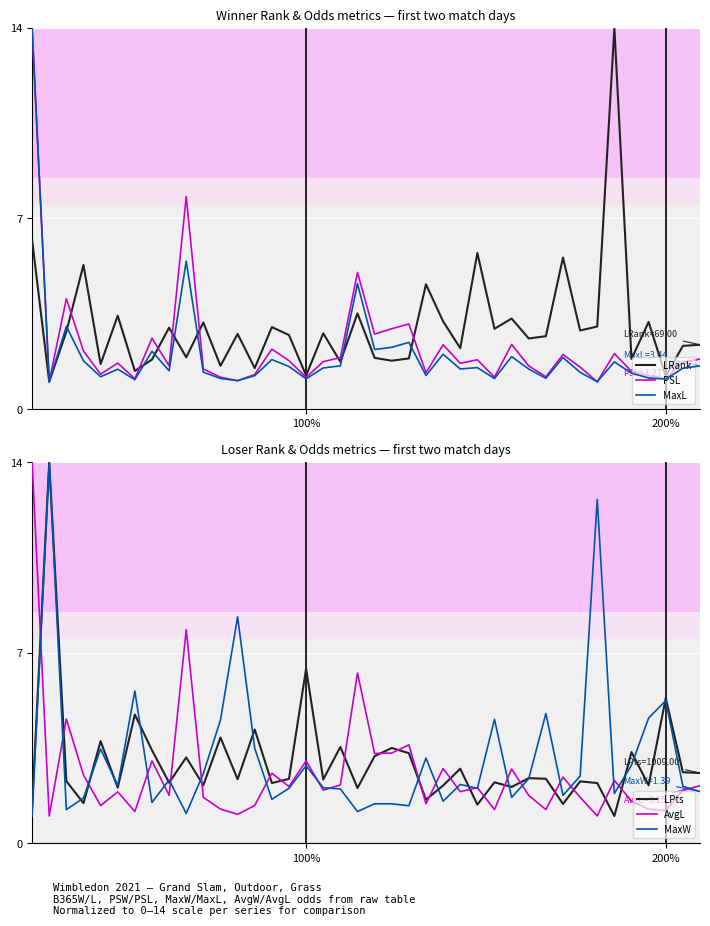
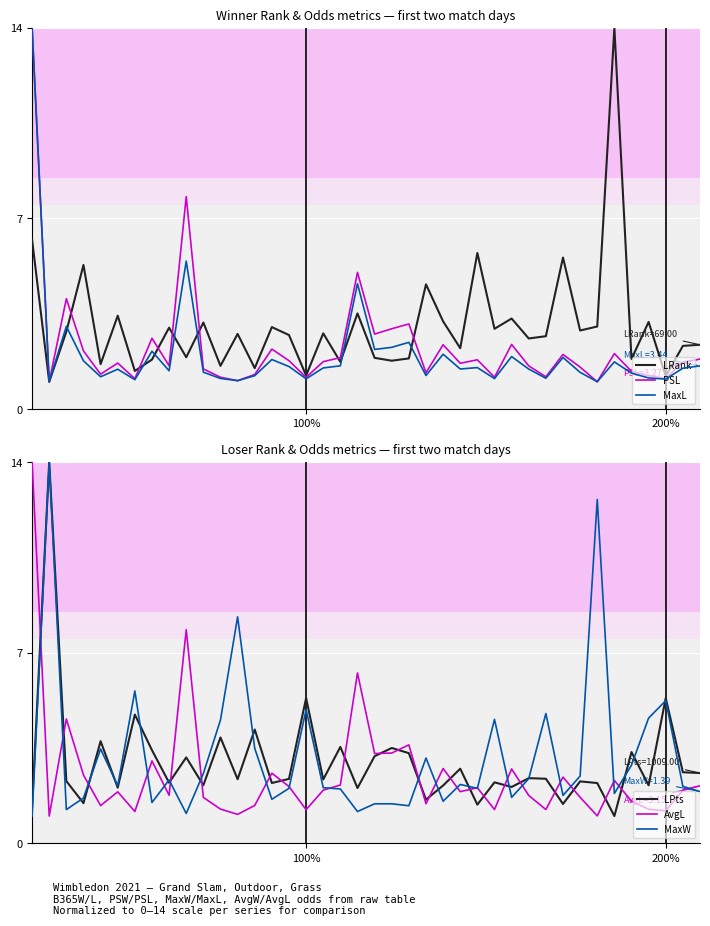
Loser Rank & Odds metrics — first two match days, LPts, 100%: 6.4 -> 5.3
Loser Rank & Odds metrics — first two match days, AvgL, 100%: 3.0 -> 1.2
Loser Rank & Odds metrics — first two match days, MaxW, 100%: 2.8 -> 4.9
